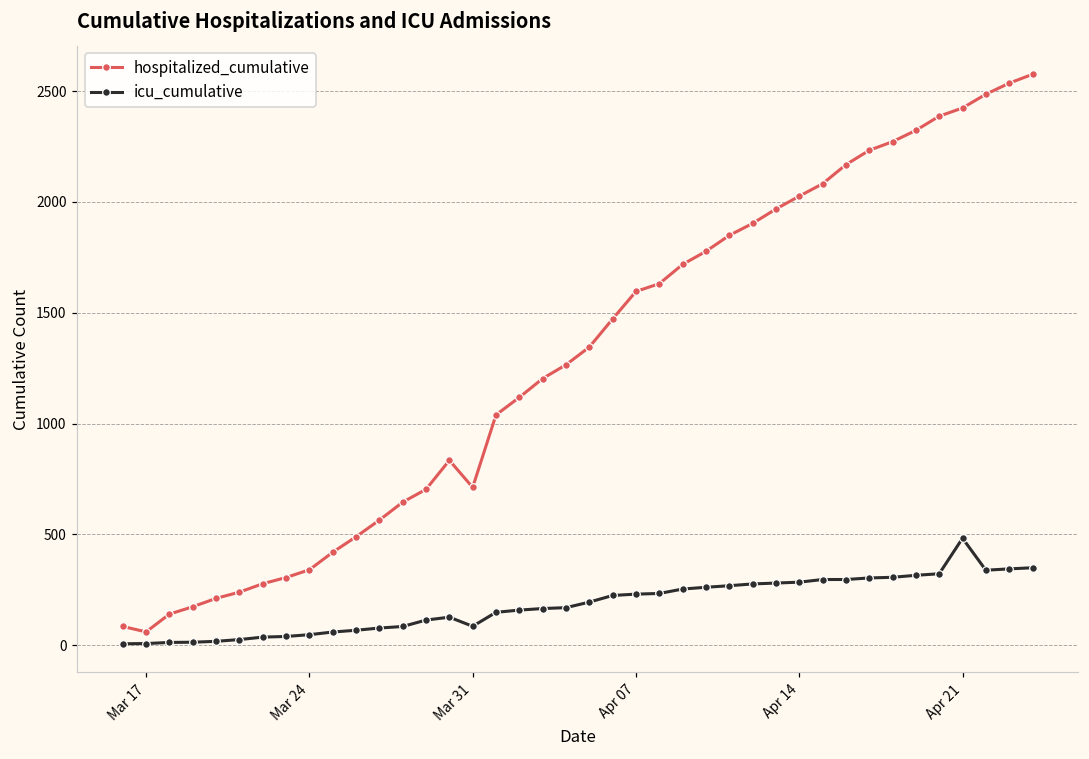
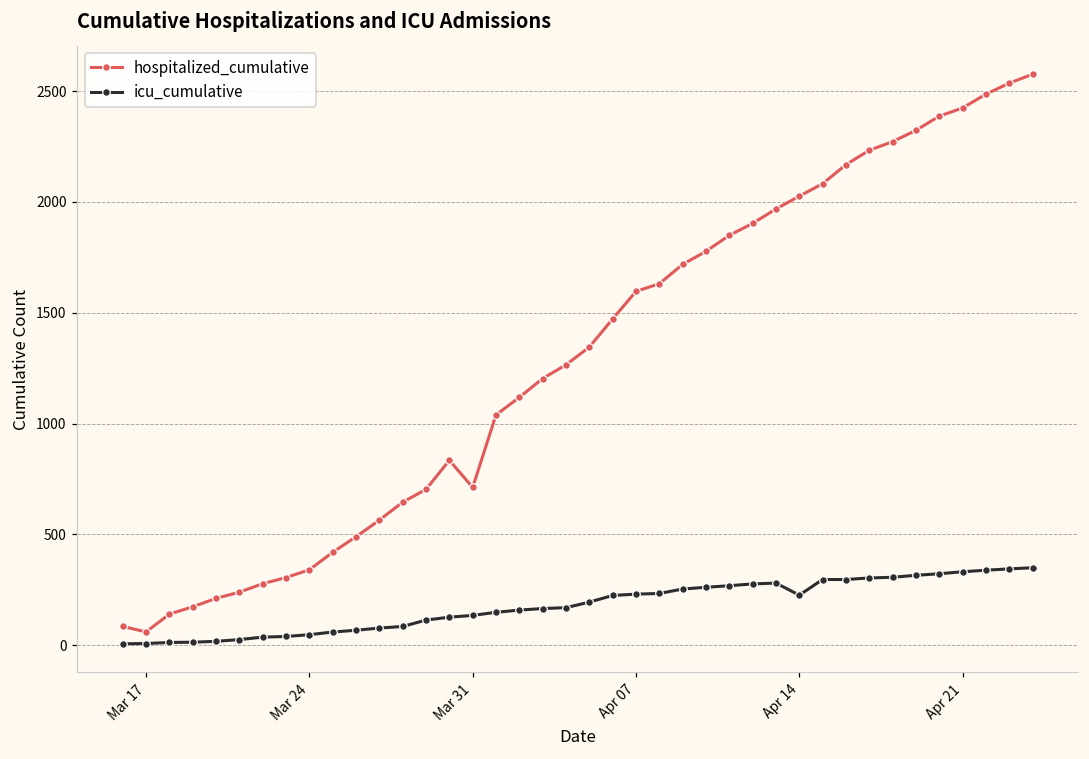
icu_cumulative, Mar 31: 80 -> 130
icu_cumulative, Apr 14: 280 -> 230
icu_cumulative, Apr 21: 480 -> 330
